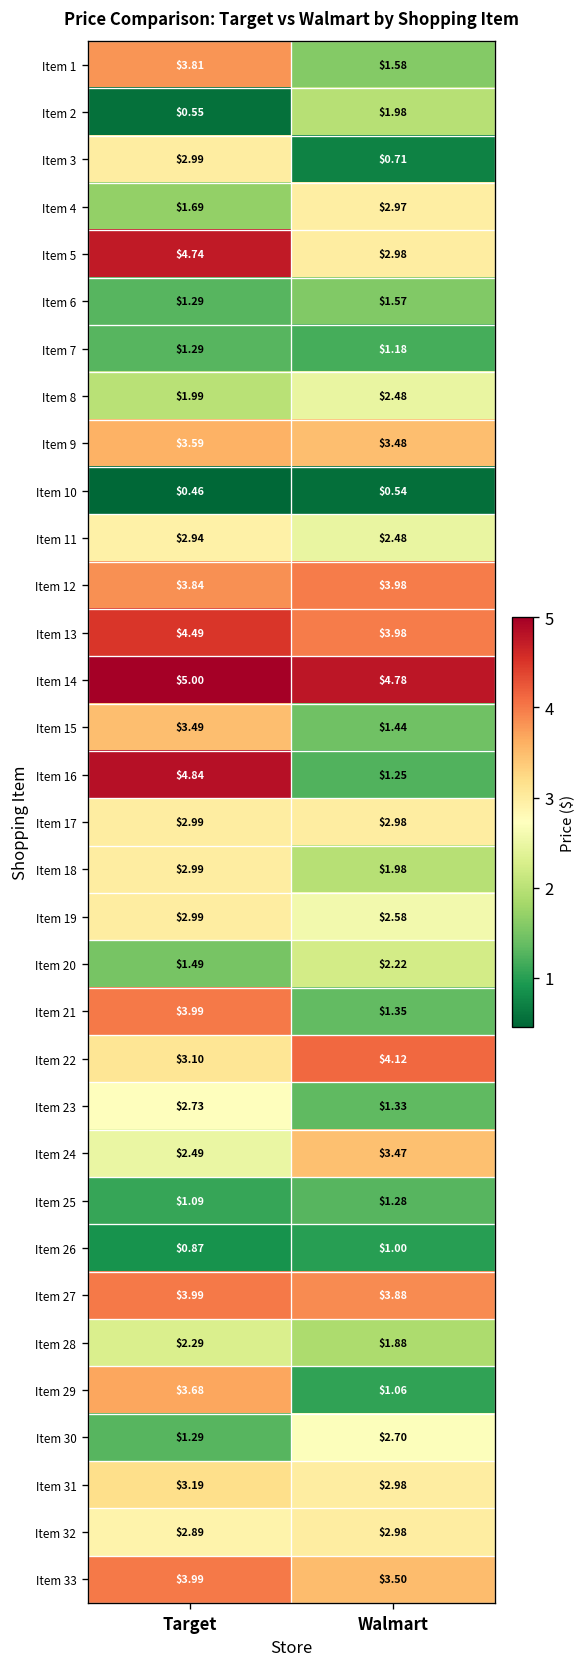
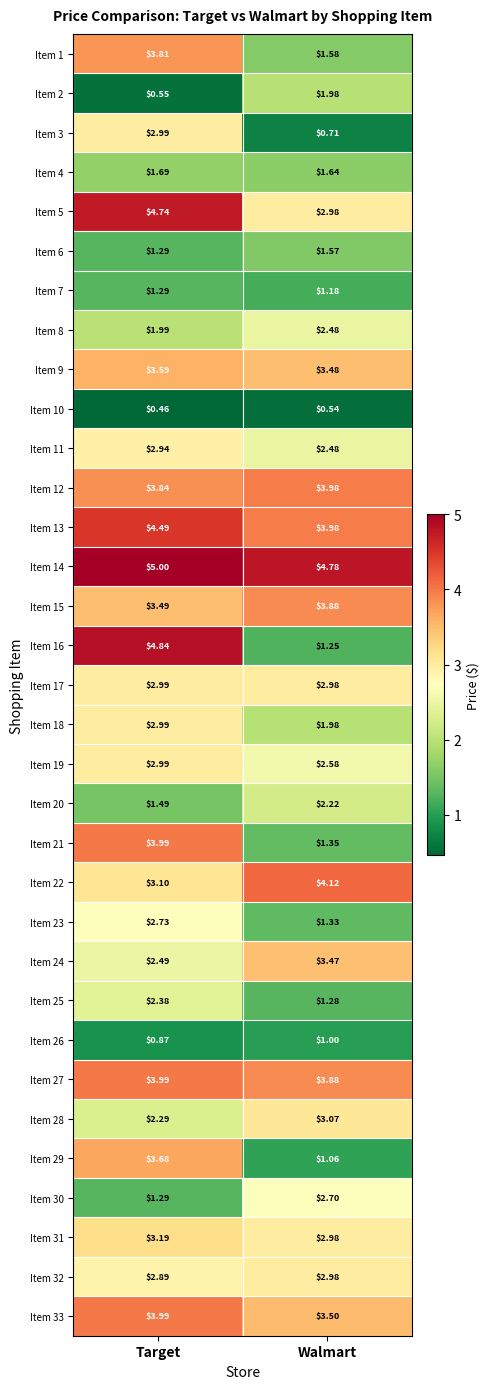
Item 4, Walmart: $2.97 -> $1.64
Item 15, Walmart: $1.44 -> $3.88
Item 25, Target: $1.09 -> $2.38
Item 28, Walmart: $1.88 -> $3.07
